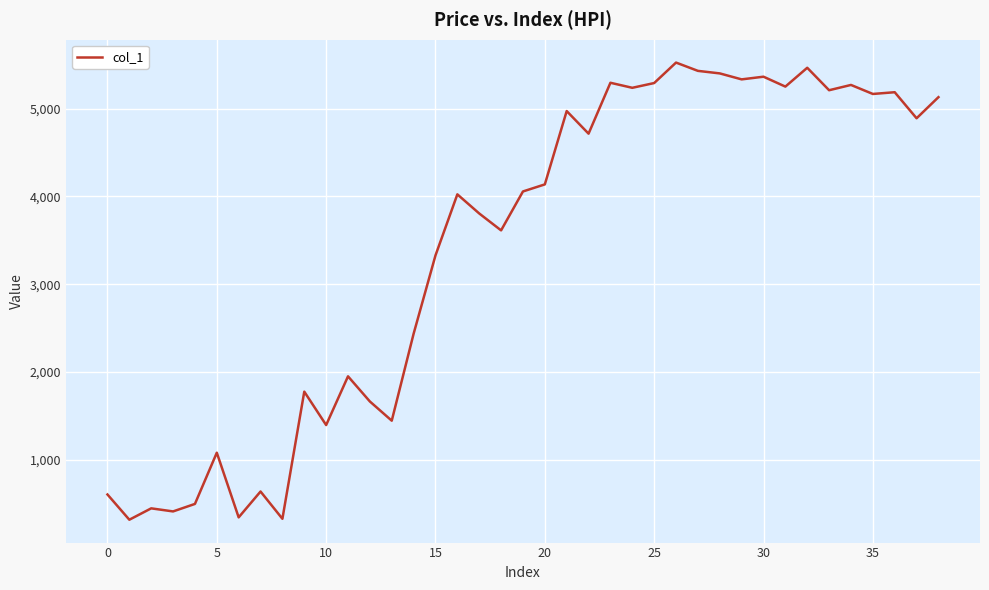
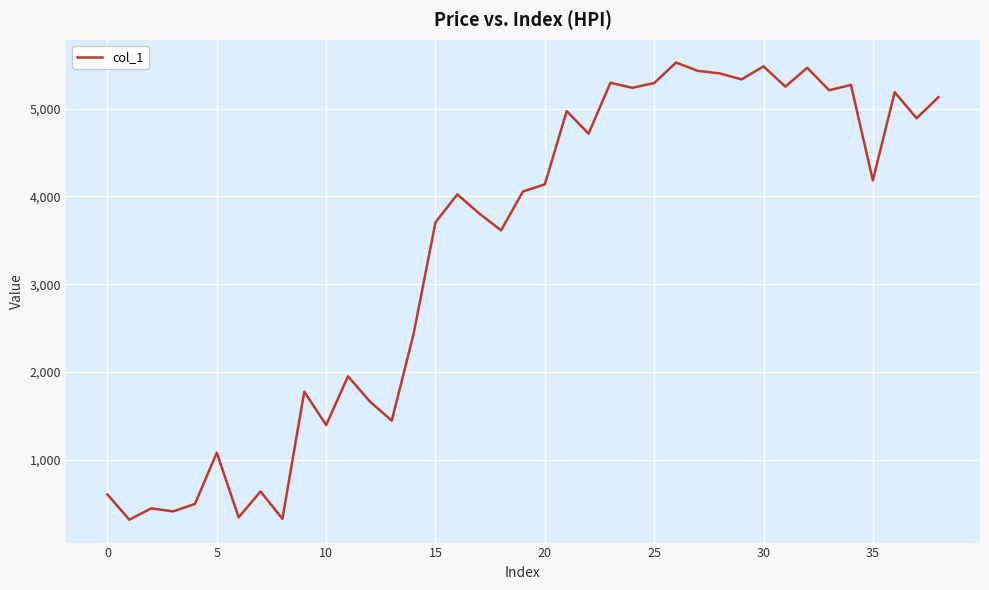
15: 3,300 -> 3,700
30: 5,400 -> 5,500
35: 5,200 -> 4,200
